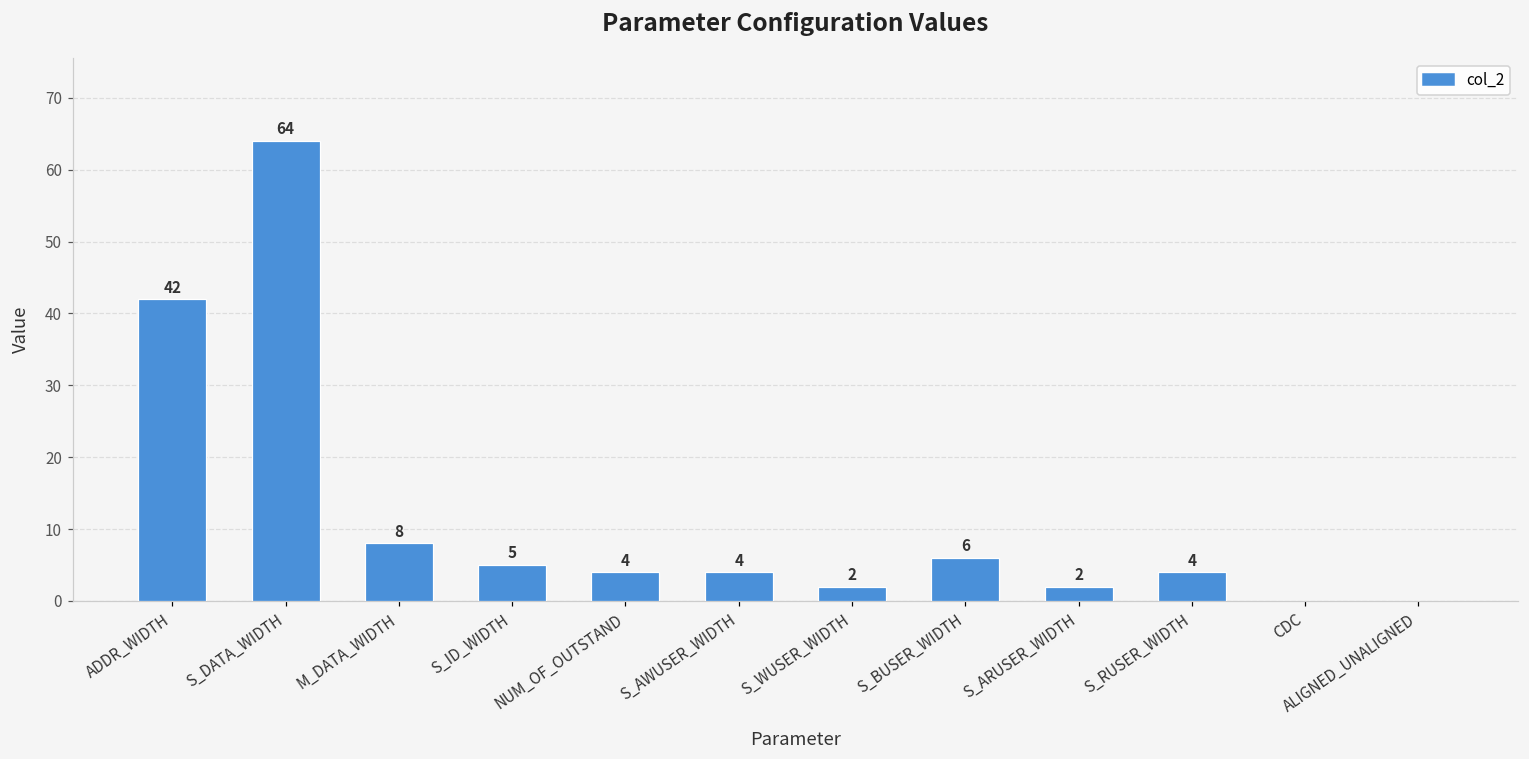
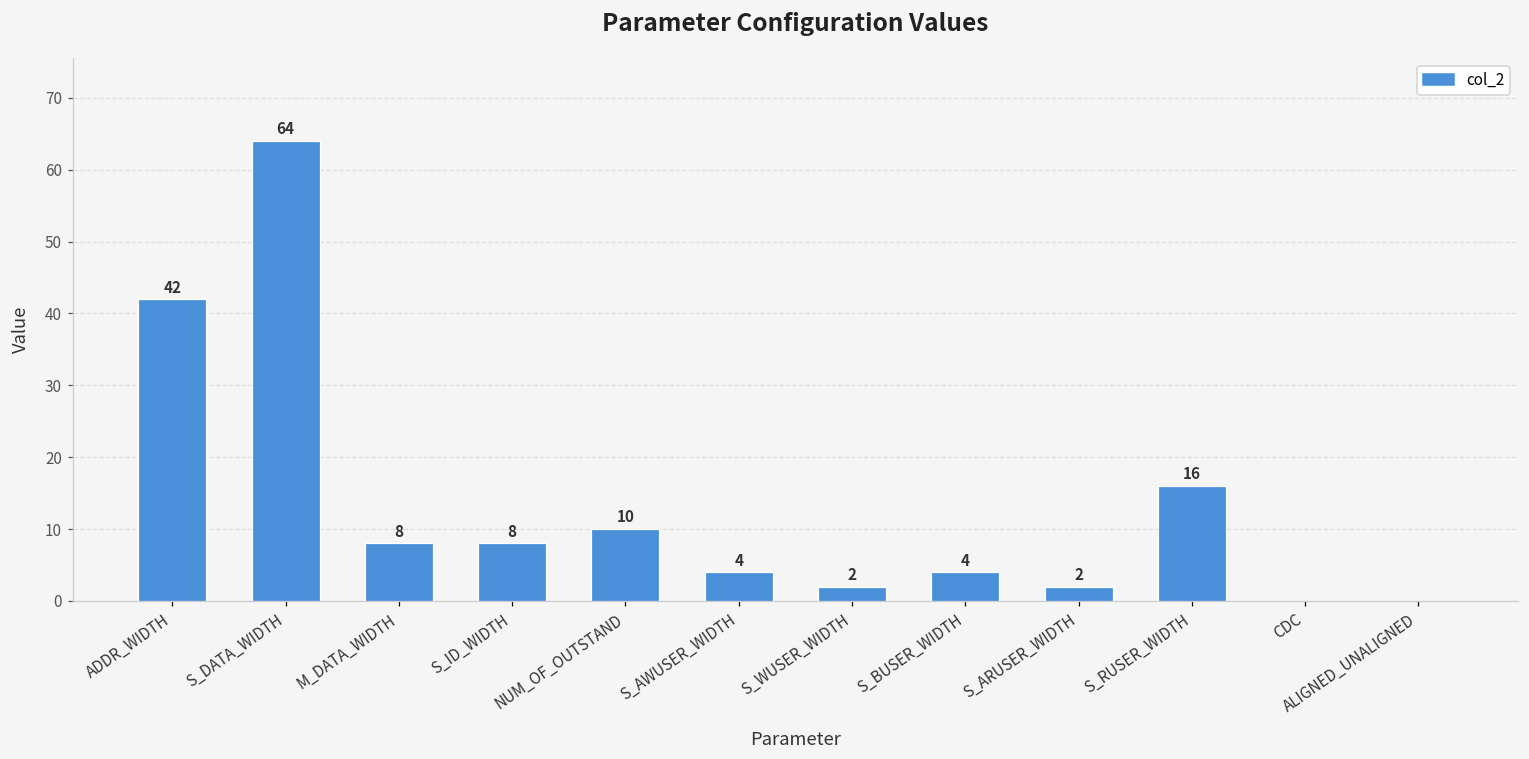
S_ID_WIDTH: 5 -> 8
NUM_OF_OUTSTAND: 4 -> 10
S_BUSER_WIDTH: 6 -> 4
S_RUSER_WIDTH: 4 -> 16
